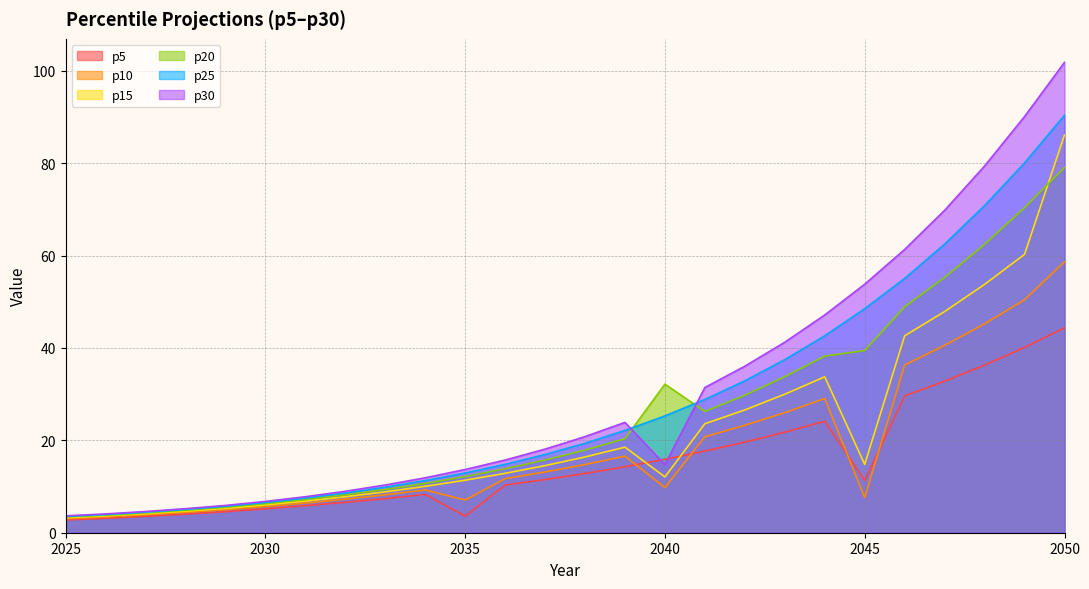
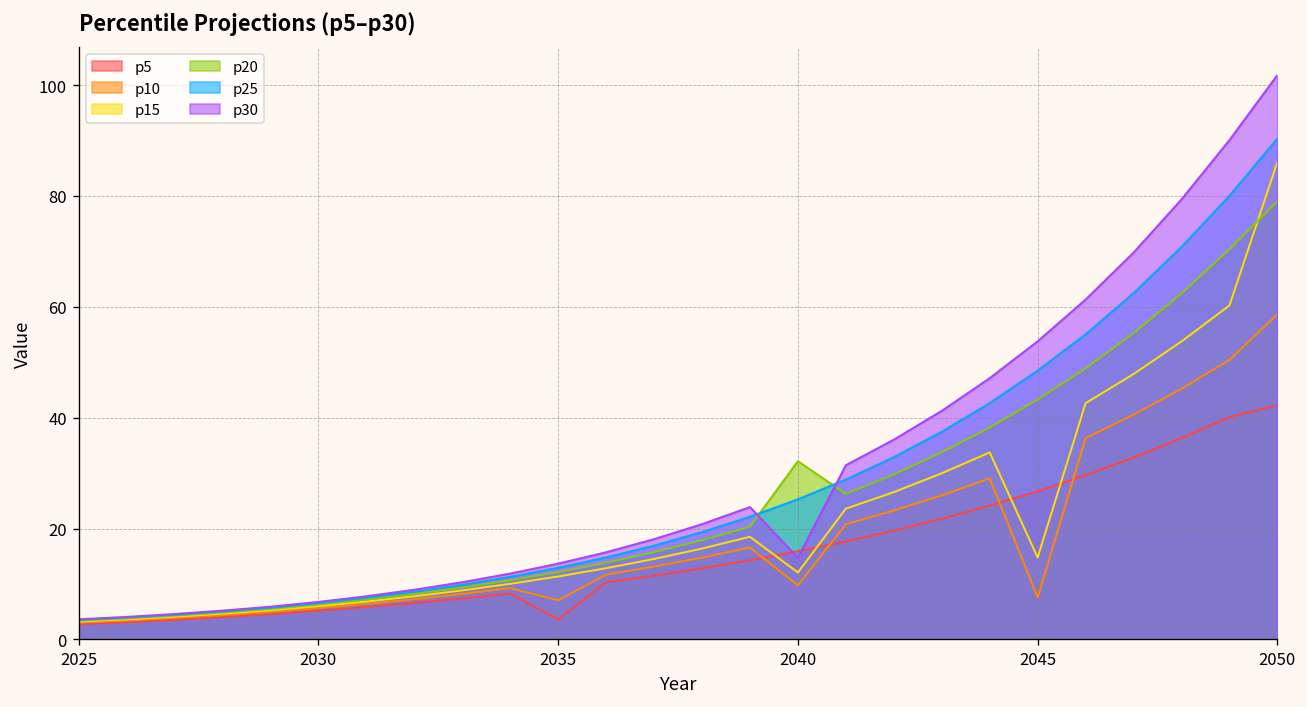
p5, 2045: 11 -> 27
p20, 2045: 39 -> 43
p5, 2050: 44 -> 42
